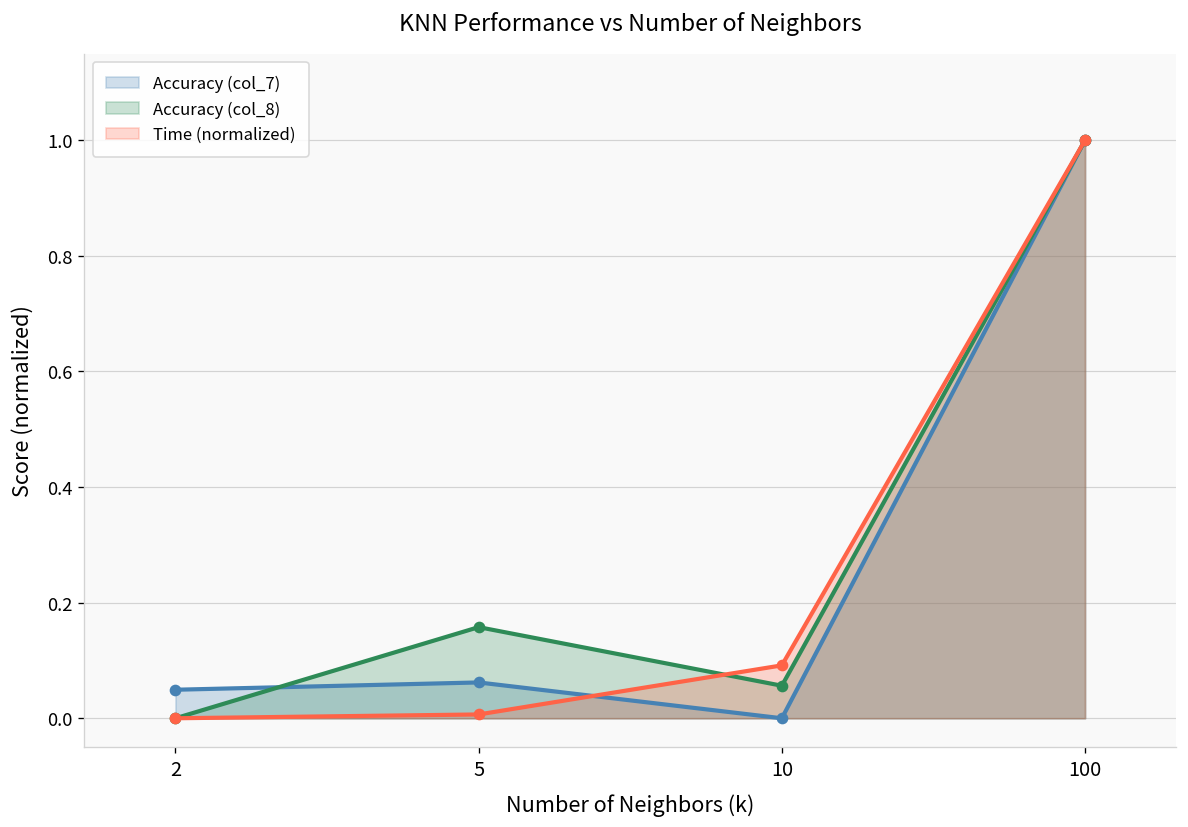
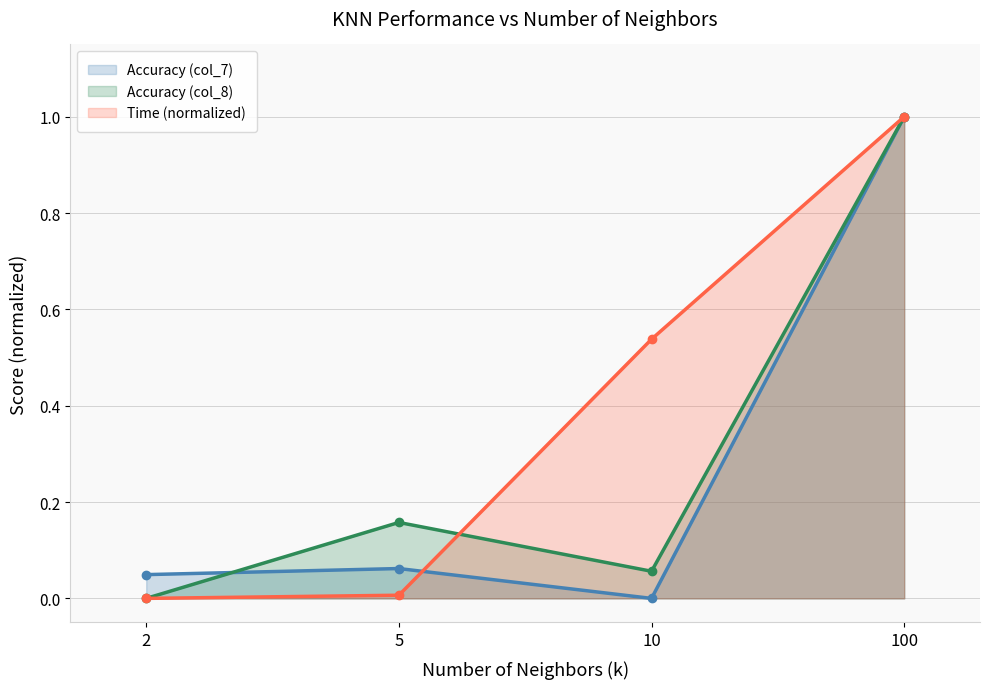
Time (normalized), 10: 0.09 -> 0.54
